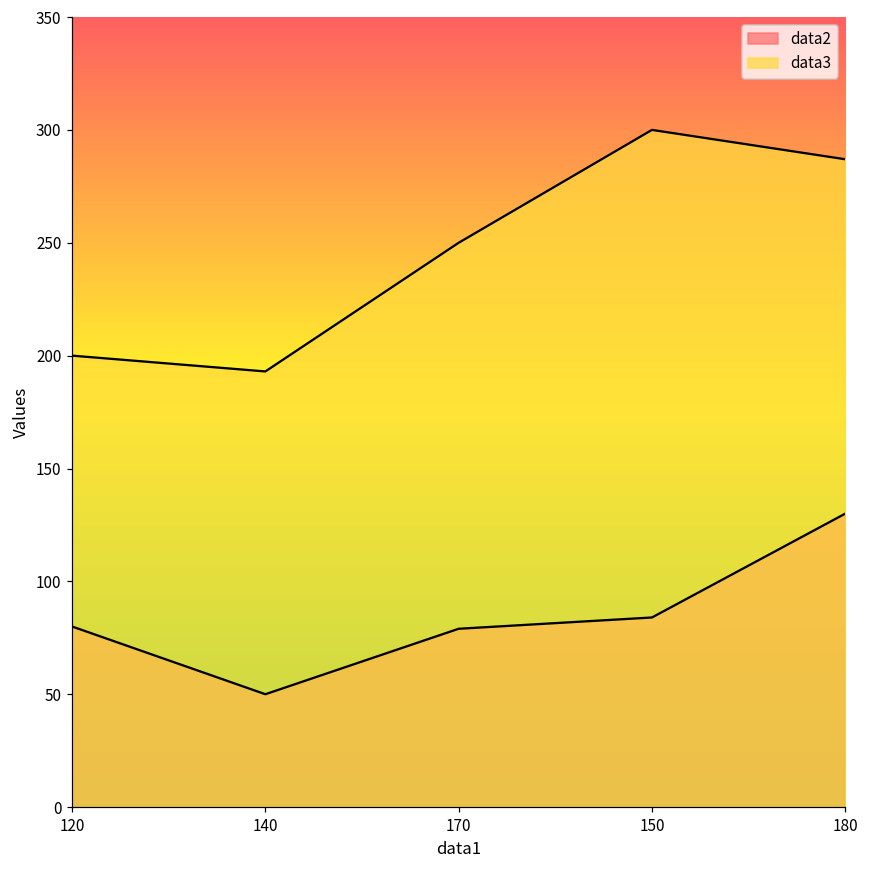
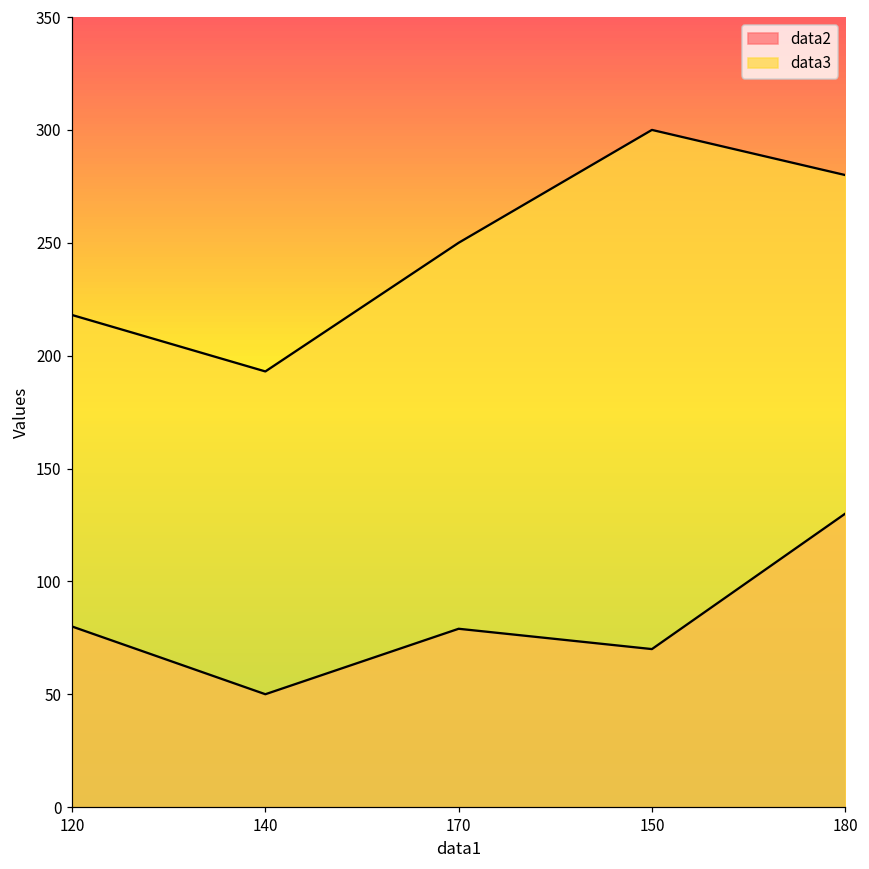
data3, 120: 200 -> 218
data2, 150: 84 -> 70
data3, 180: 287 -> 280
